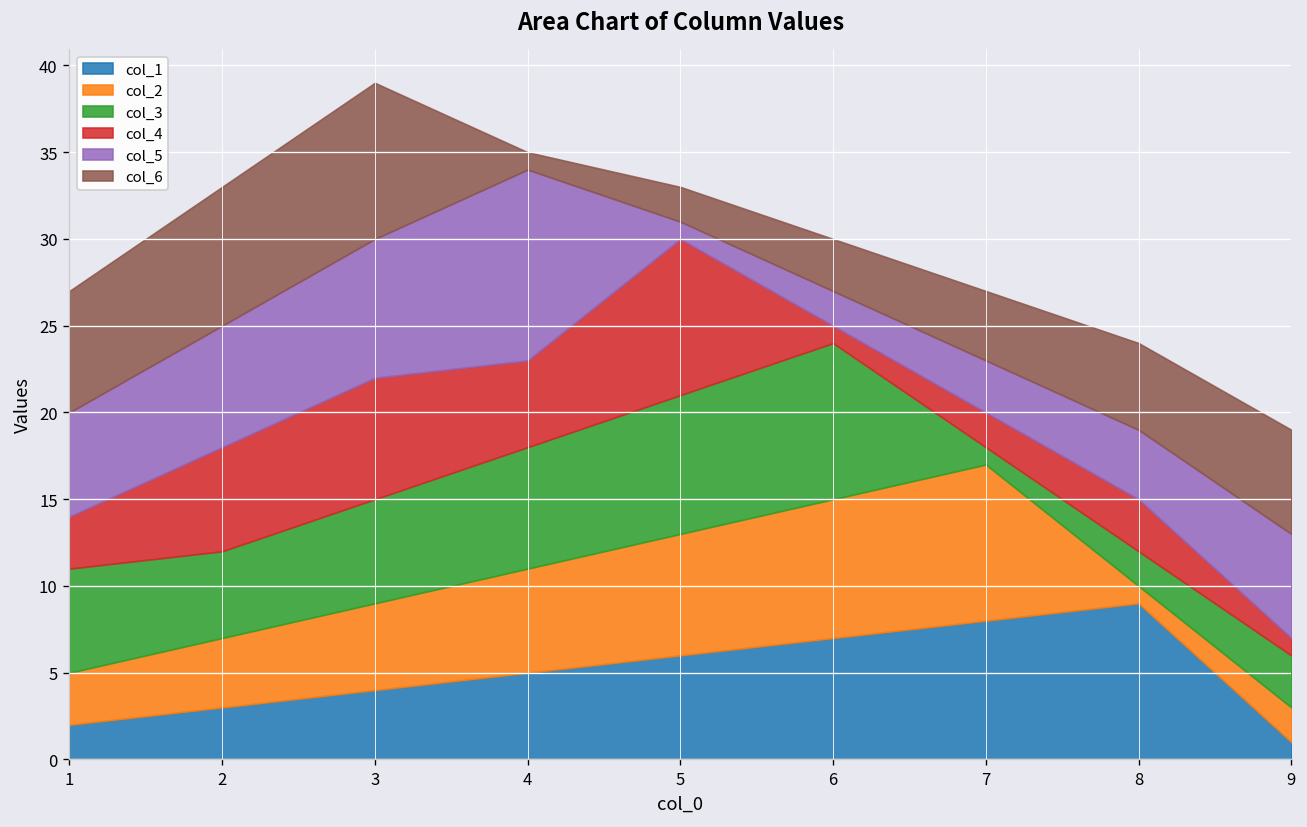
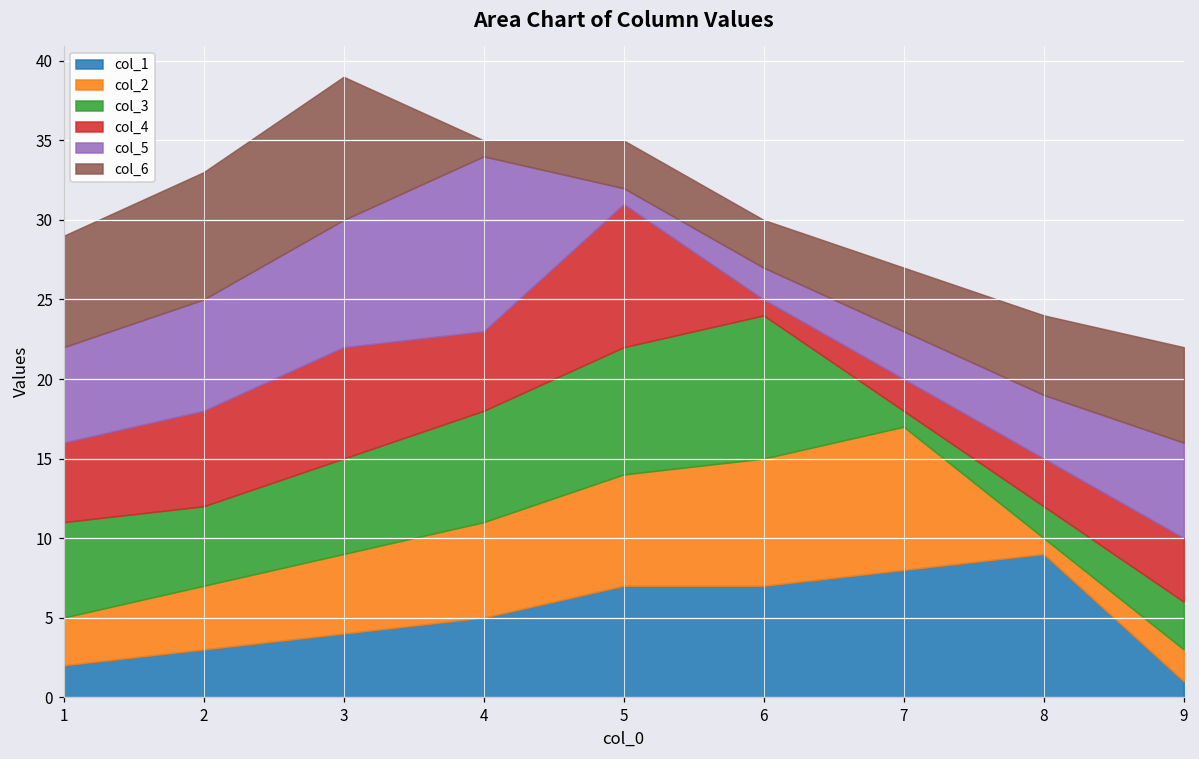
col_4, 1: 3 -> 5
col_1, 5: 6 -> 7
col_6, 5: 2 -> 3
col_4, 9: 1 -> 4
